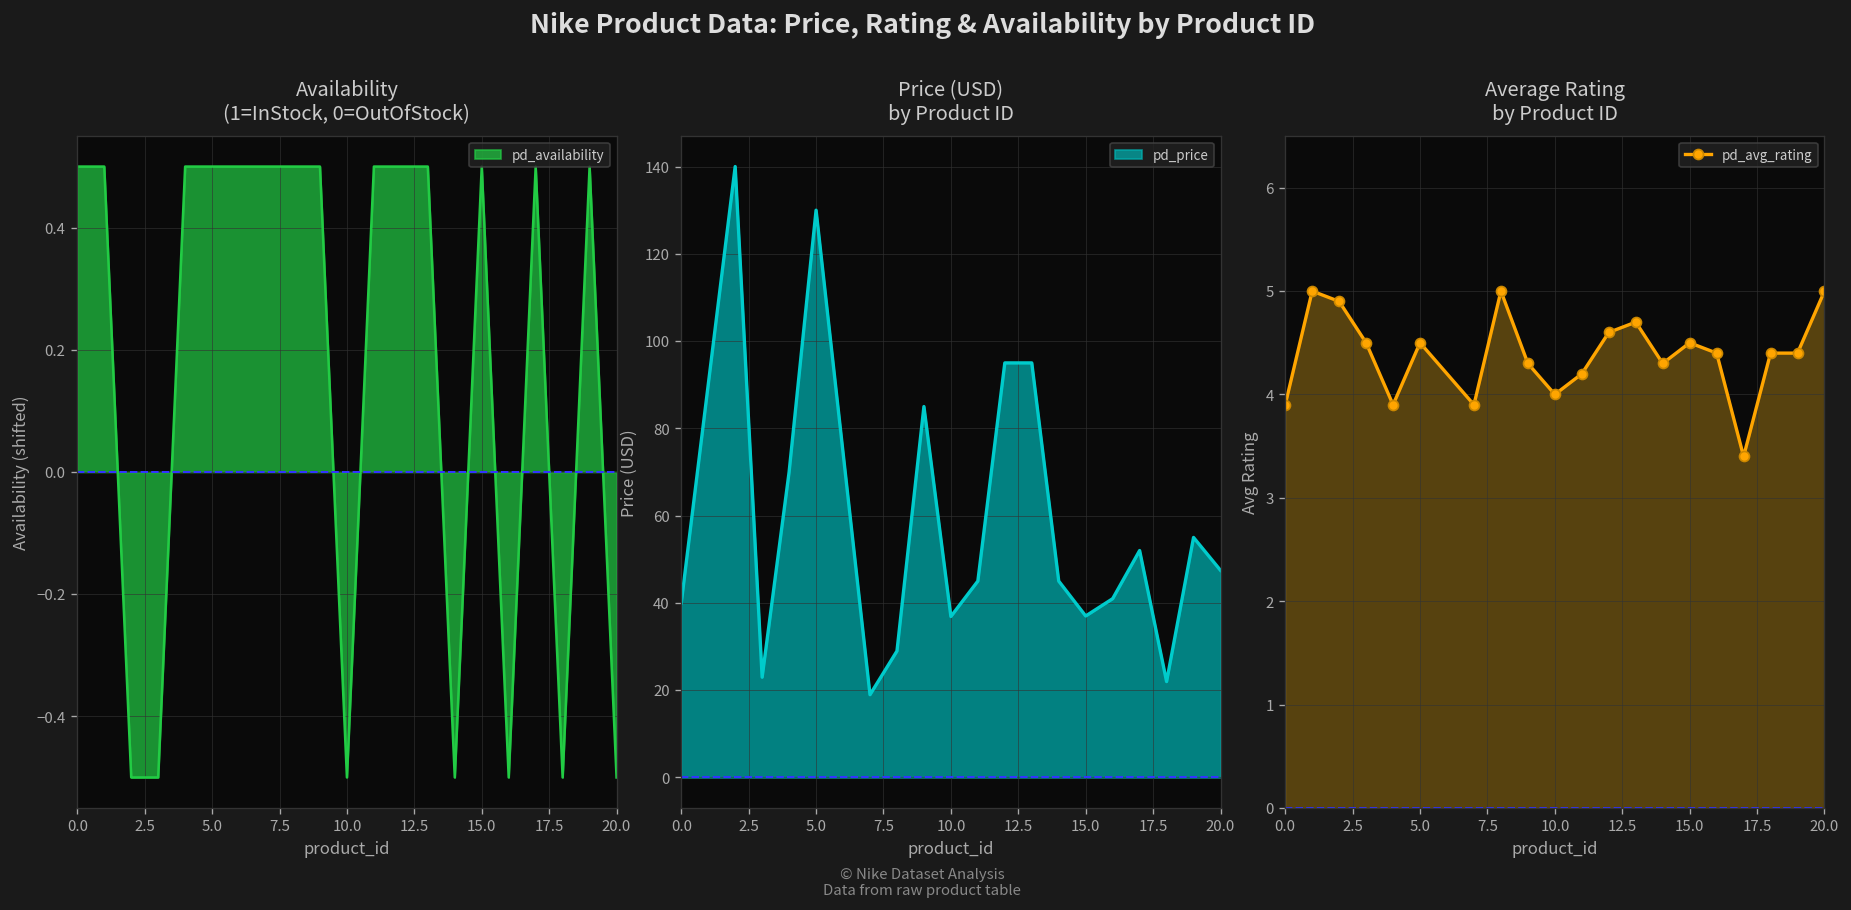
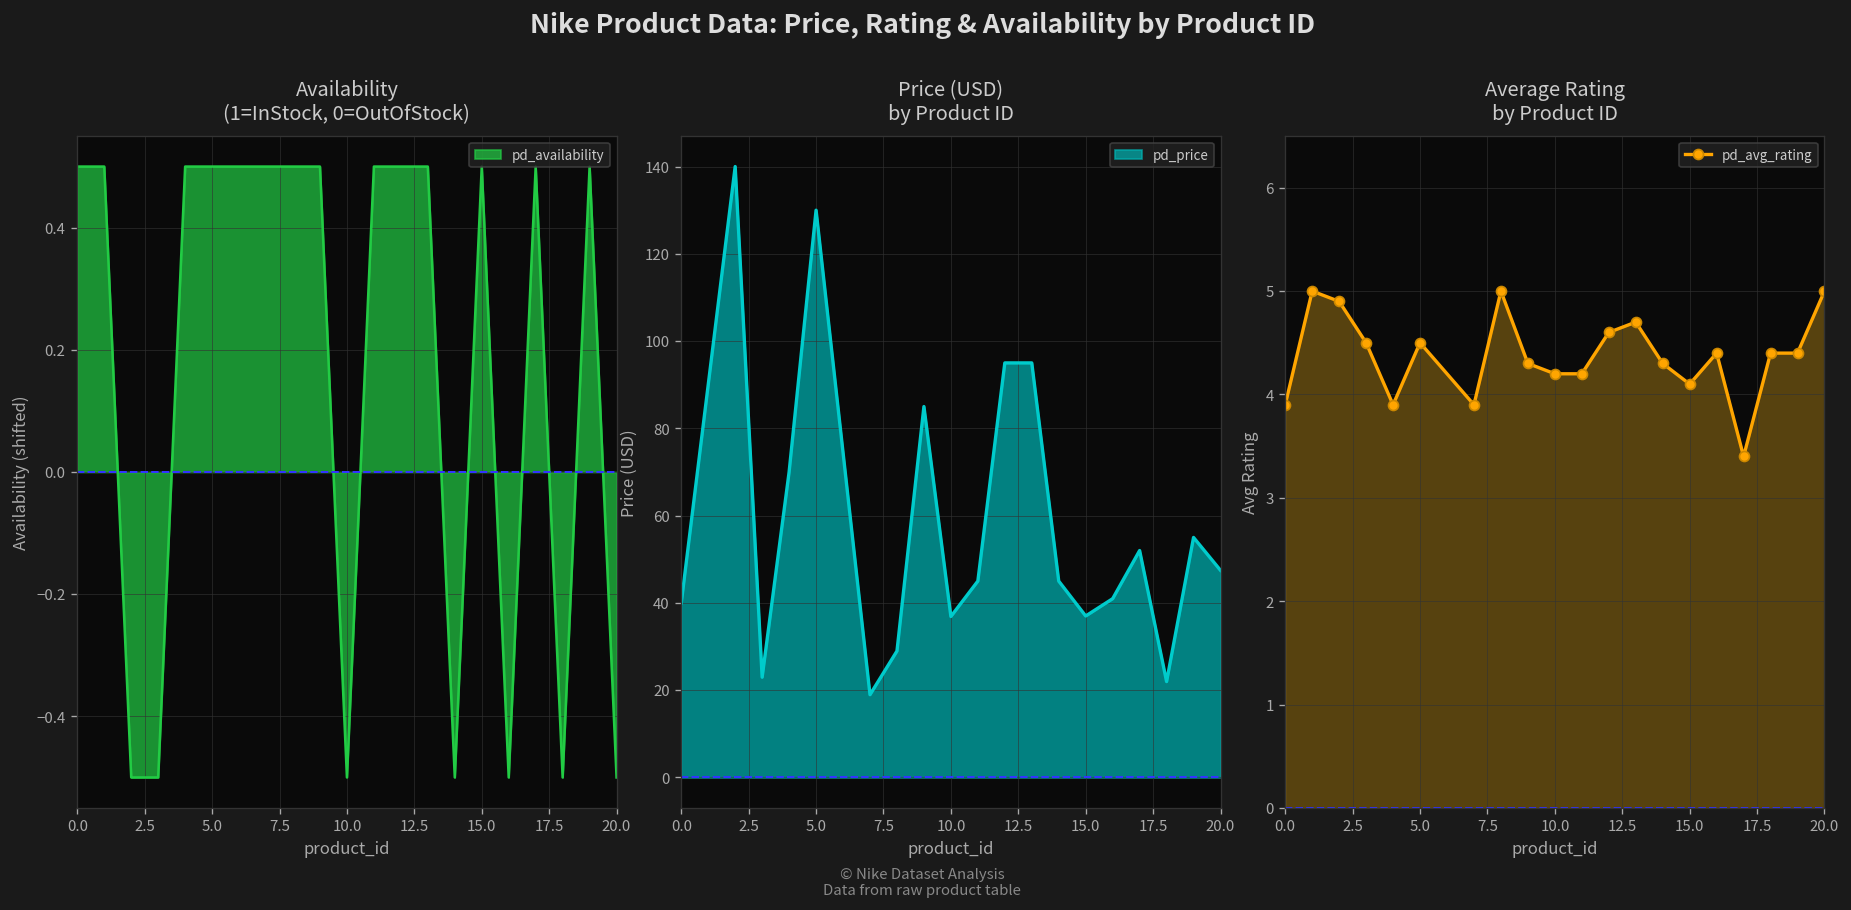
Average Rating by Product ID, 10.0: 4.0 -> 4.2
Average Rating by Product ID, 15.0: 4.5 -> 4.1
